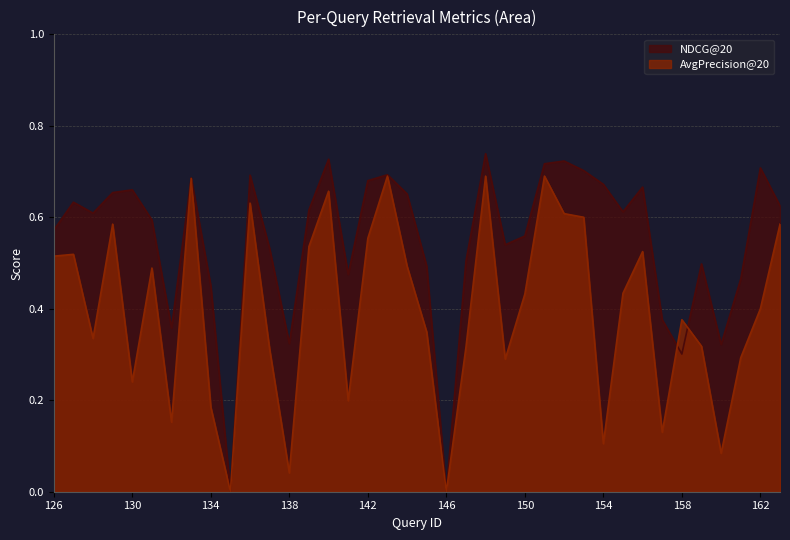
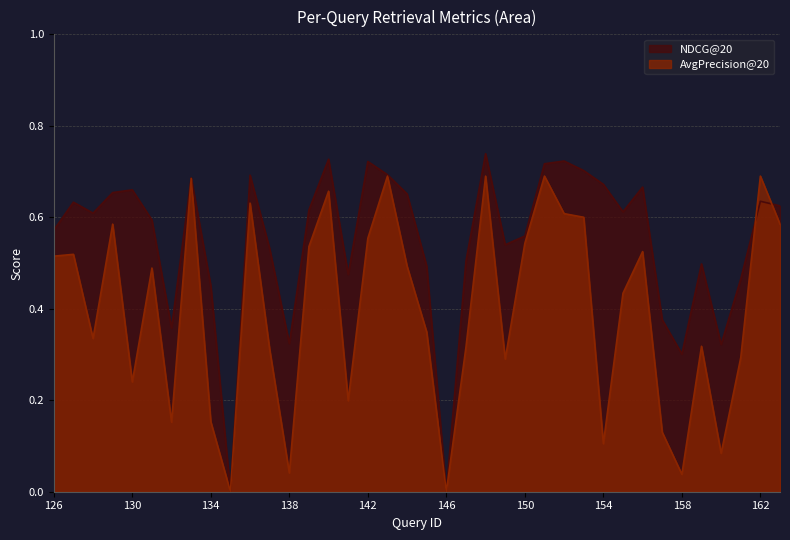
AvgPrecision@20, 134: 0.19 -> 0.15
NDCG@20, 142: 0.68 -> 0.72
AvgPrecision@20, 150: 0.43 -> 0.54
AvgPrecision@20, 158: 0.38 -> 0.04
NDCG@20, 162: 0.71 -> 0.64
AvgPrecision@20, 162: 0.40 -> 0.69
